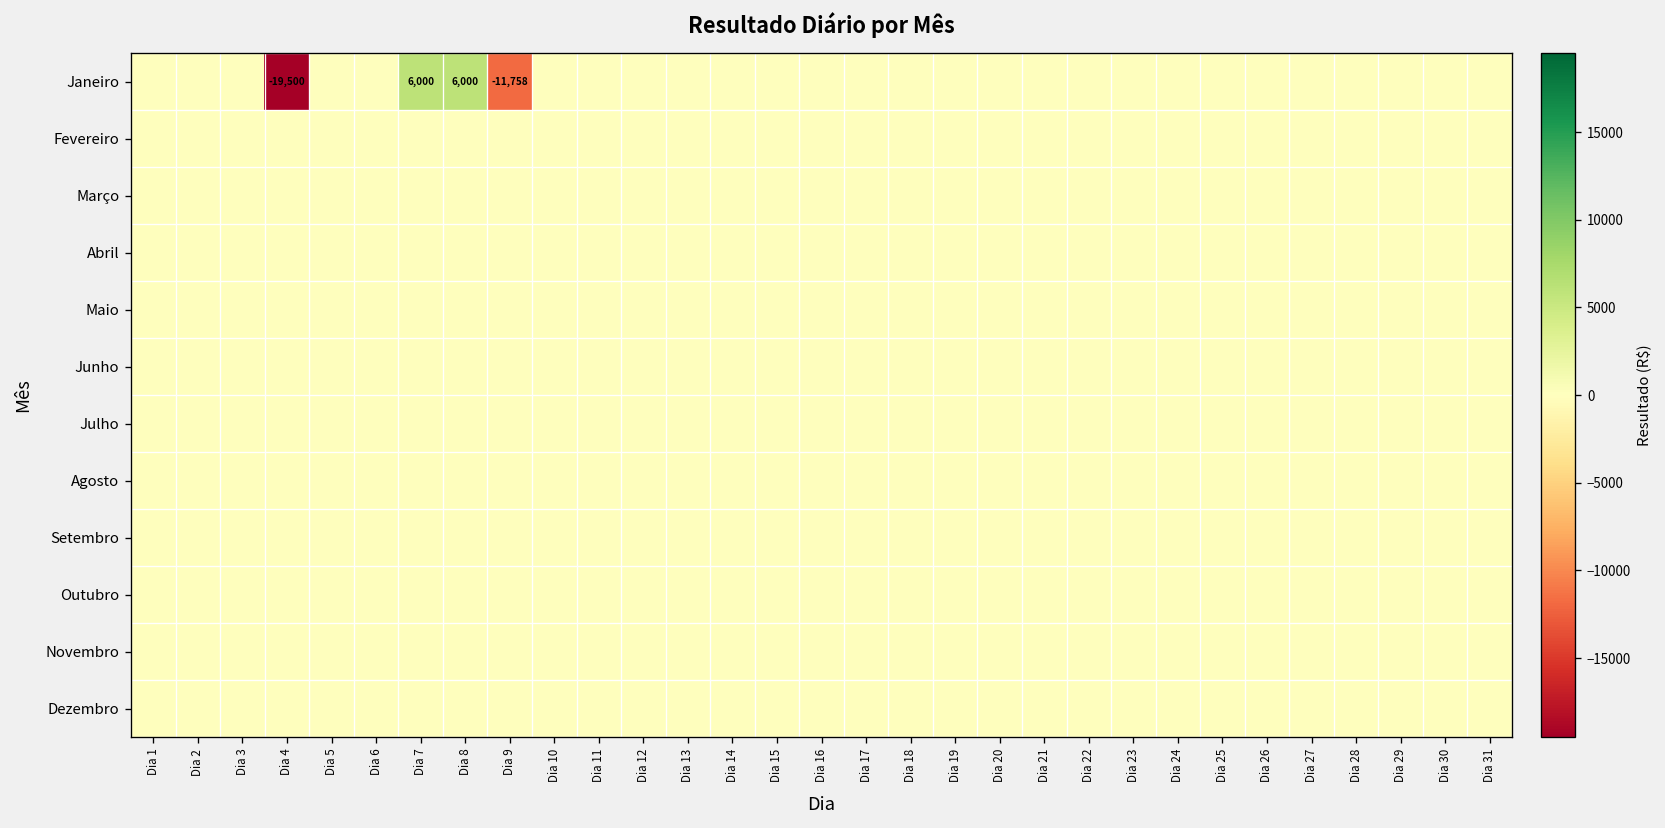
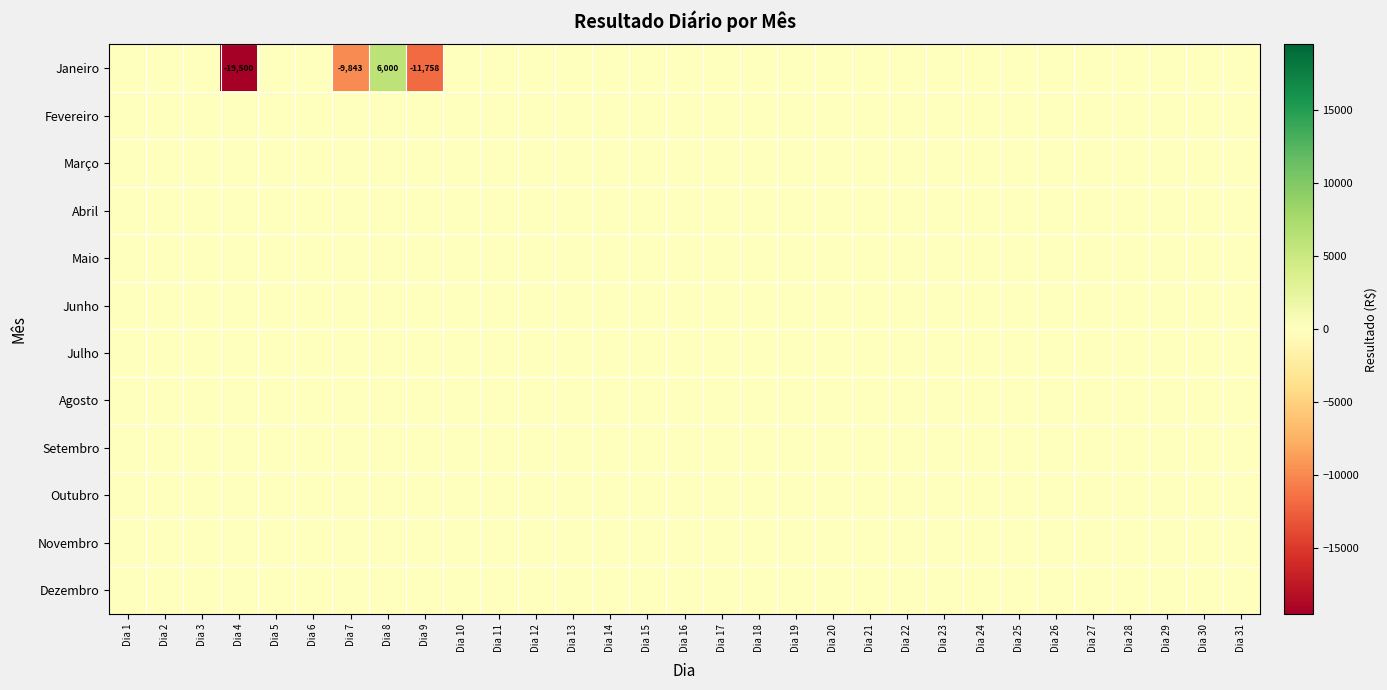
Janeiro, Dia 7: 6,000 -> -9,843
